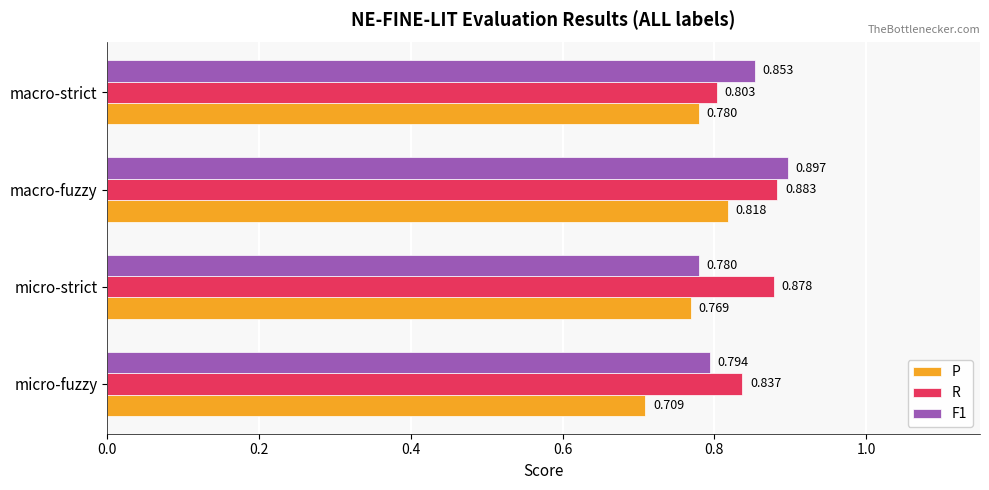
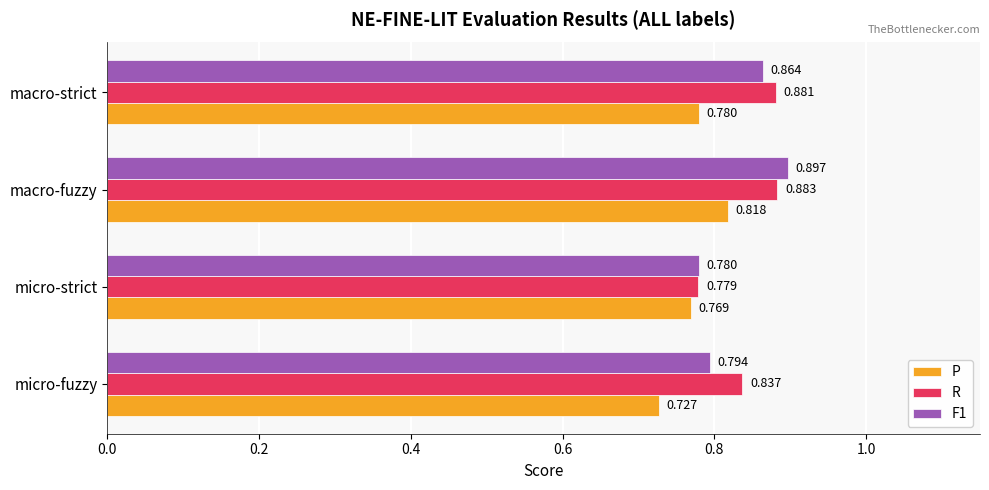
F1, macro-strict: 0.853 -> 0.864
R, macro-strict: 0.803 -> 0.881
R, micro-strict: 0.878 -> 0.779
P, micro-fuzzy: 0.709 -> 0.727
